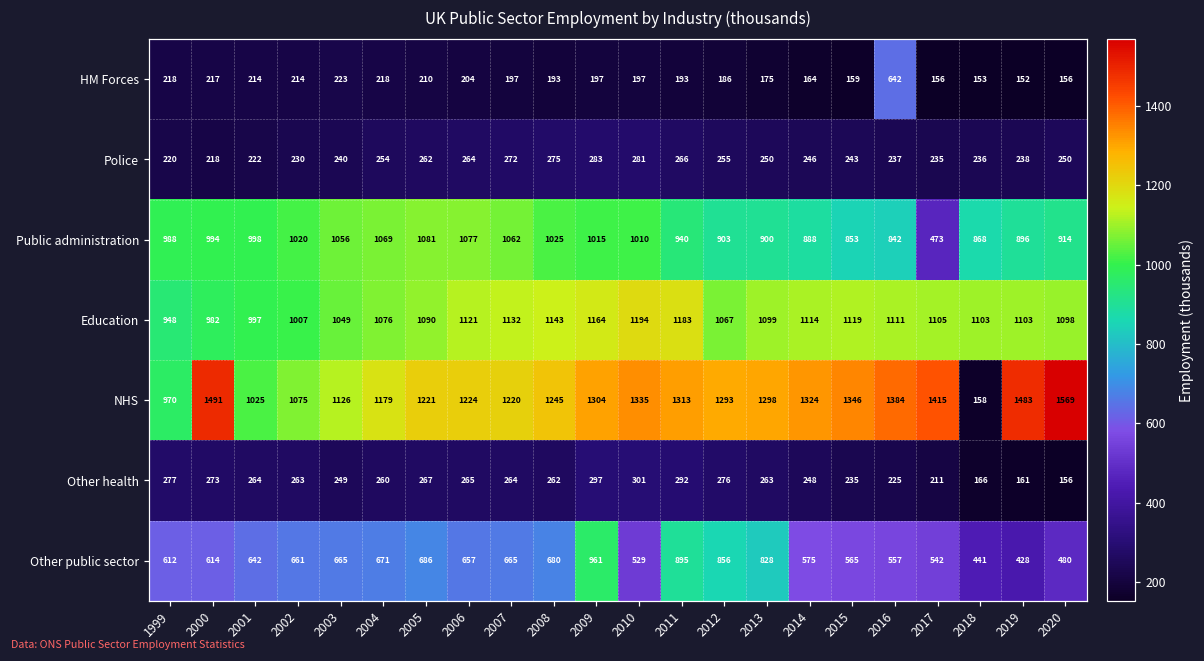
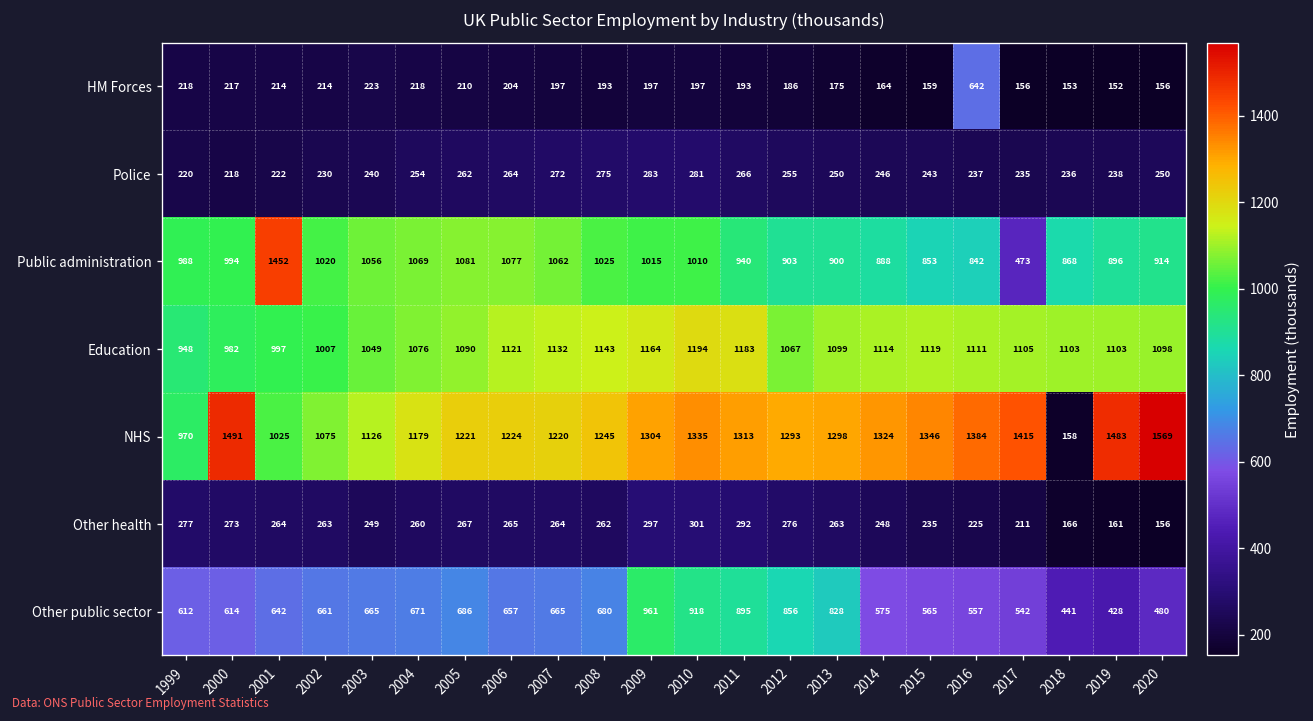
Public administration, 2001: 998 -> 1452
Other public sector, 2010: 529 -> 918
